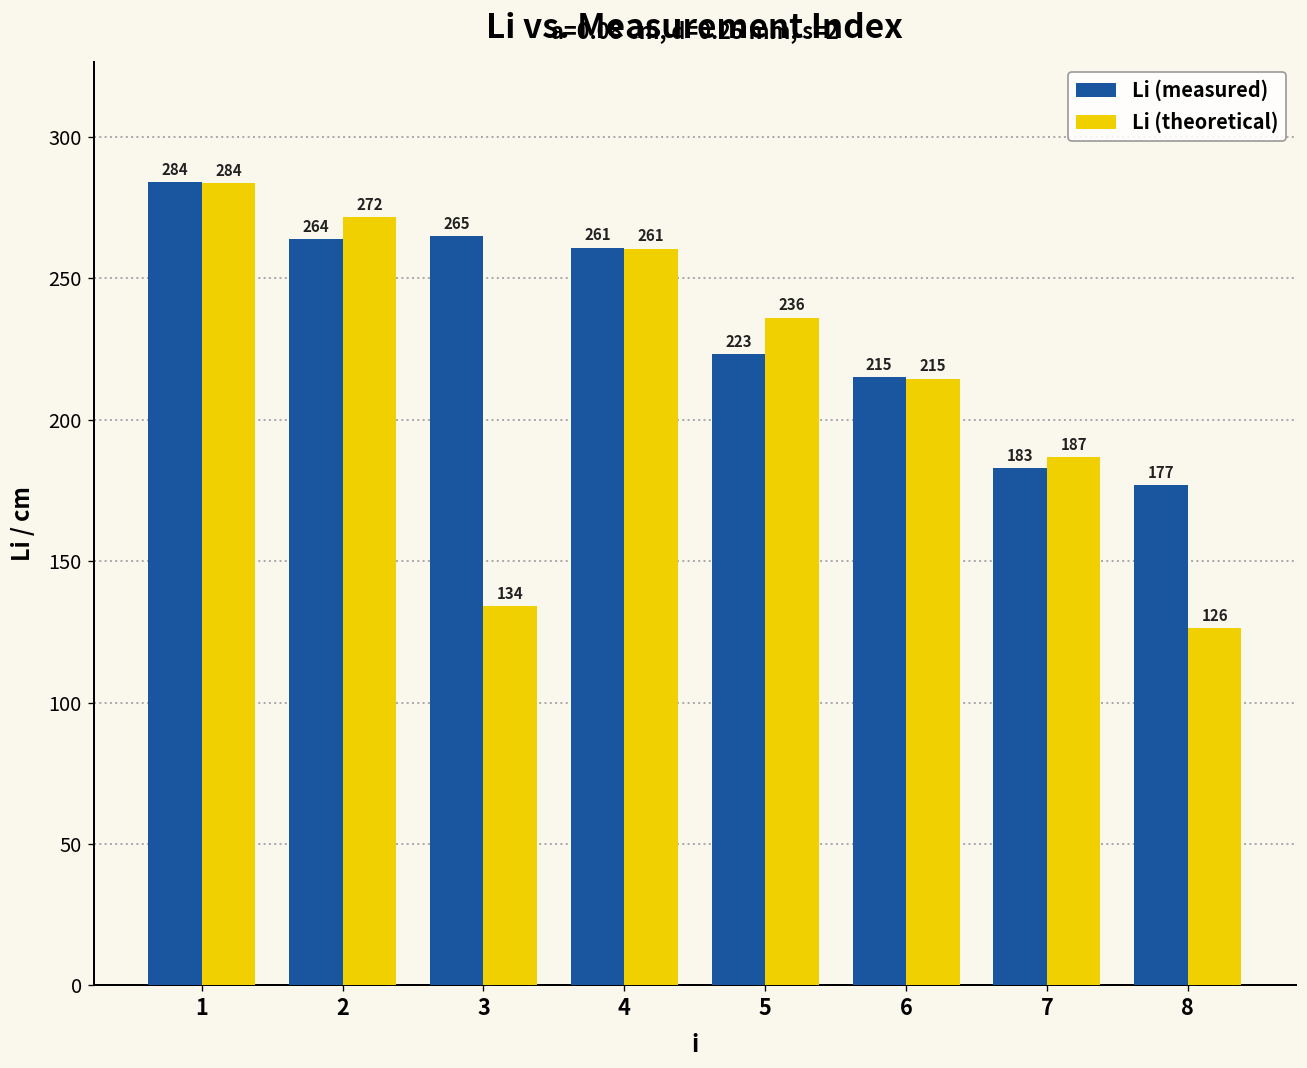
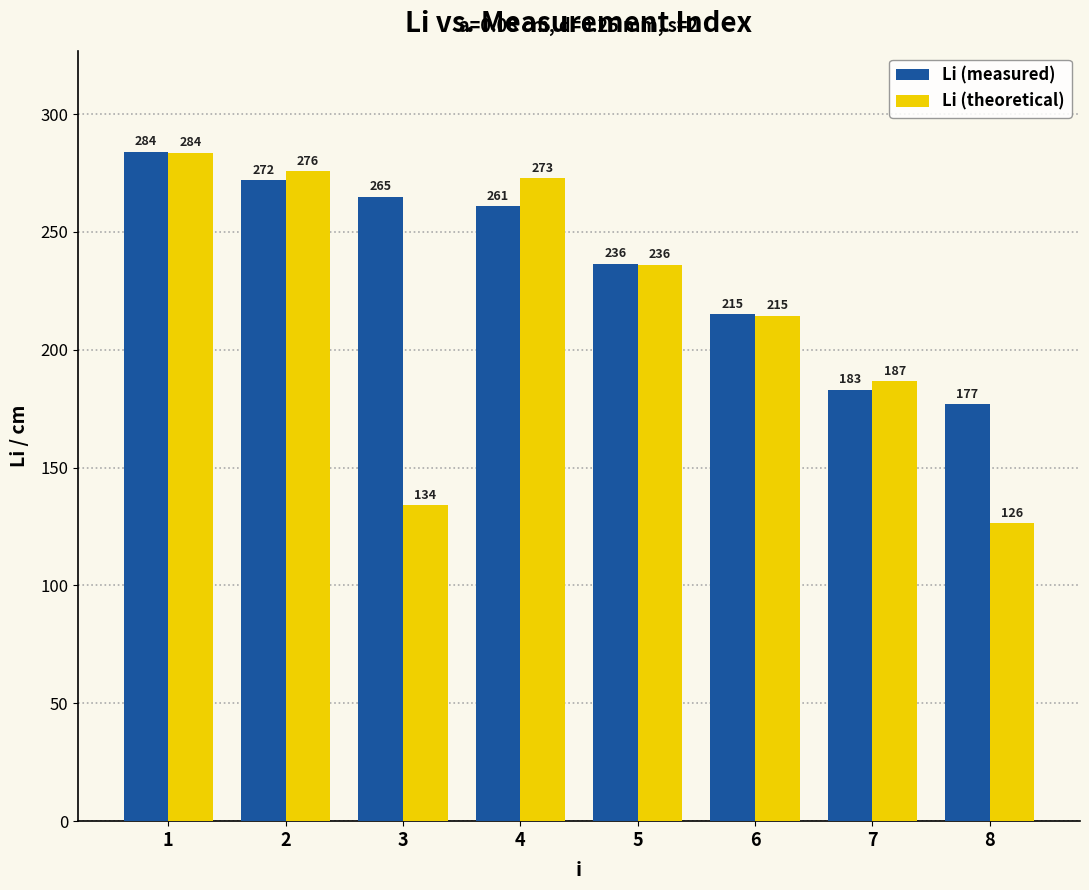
Li (measured), 2: 264 -> 272
Li (theoretical), 2: 272 -> 276
Li (theoretical), 4: 261 -> 273
Li (measured), 5: 223 -> 236
